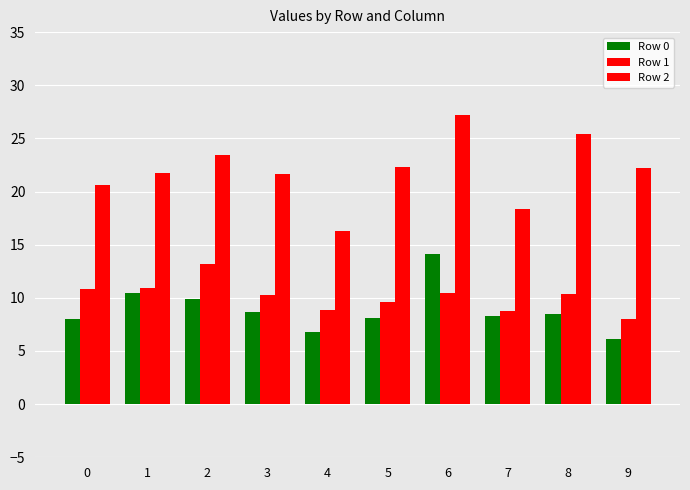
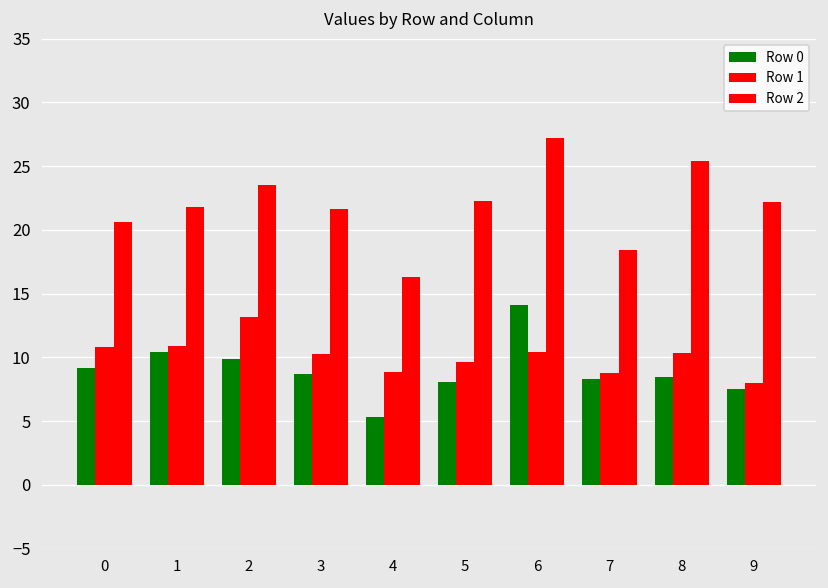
Row 0, 0: 8.0 -> 9.2
Row 0, 4: 6.8 -> 5.4
Row 0, 9: 6.1 -> 7.5
